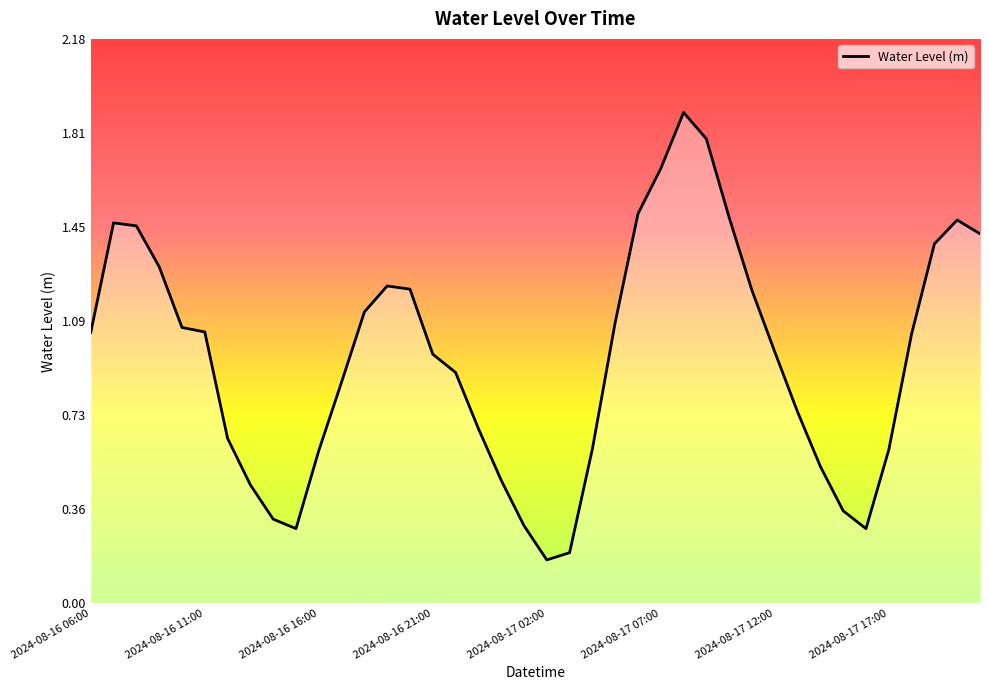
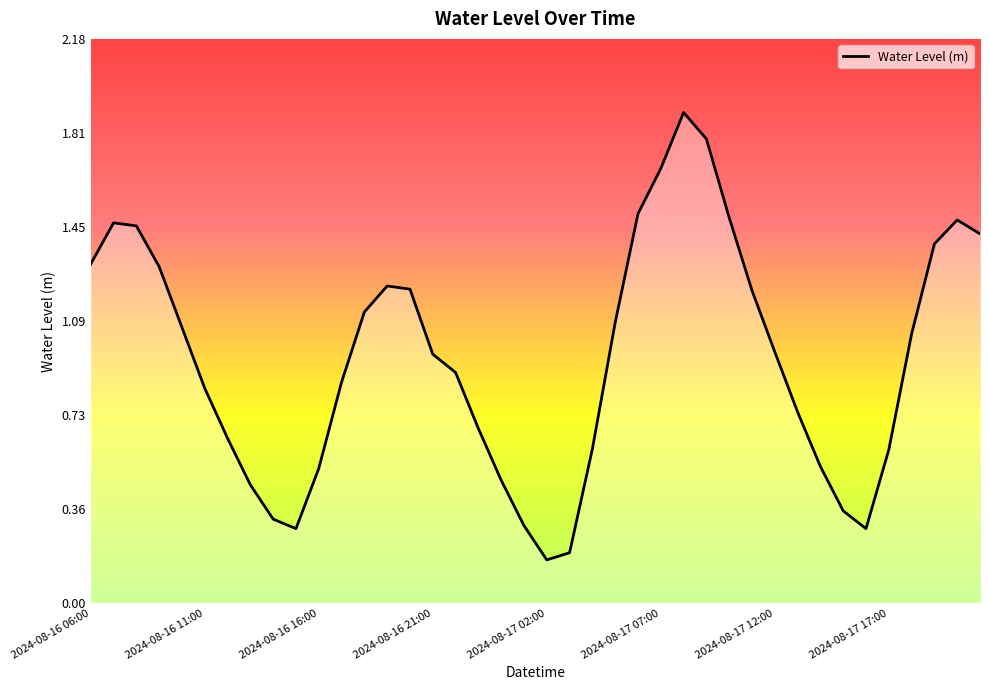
2024-08-16 06:00: 1.04 -> 1.31
2024-08-16 11:00: 1.05 -> 0.83
2024-08-16 16:00: 0.59 -> 0.52
